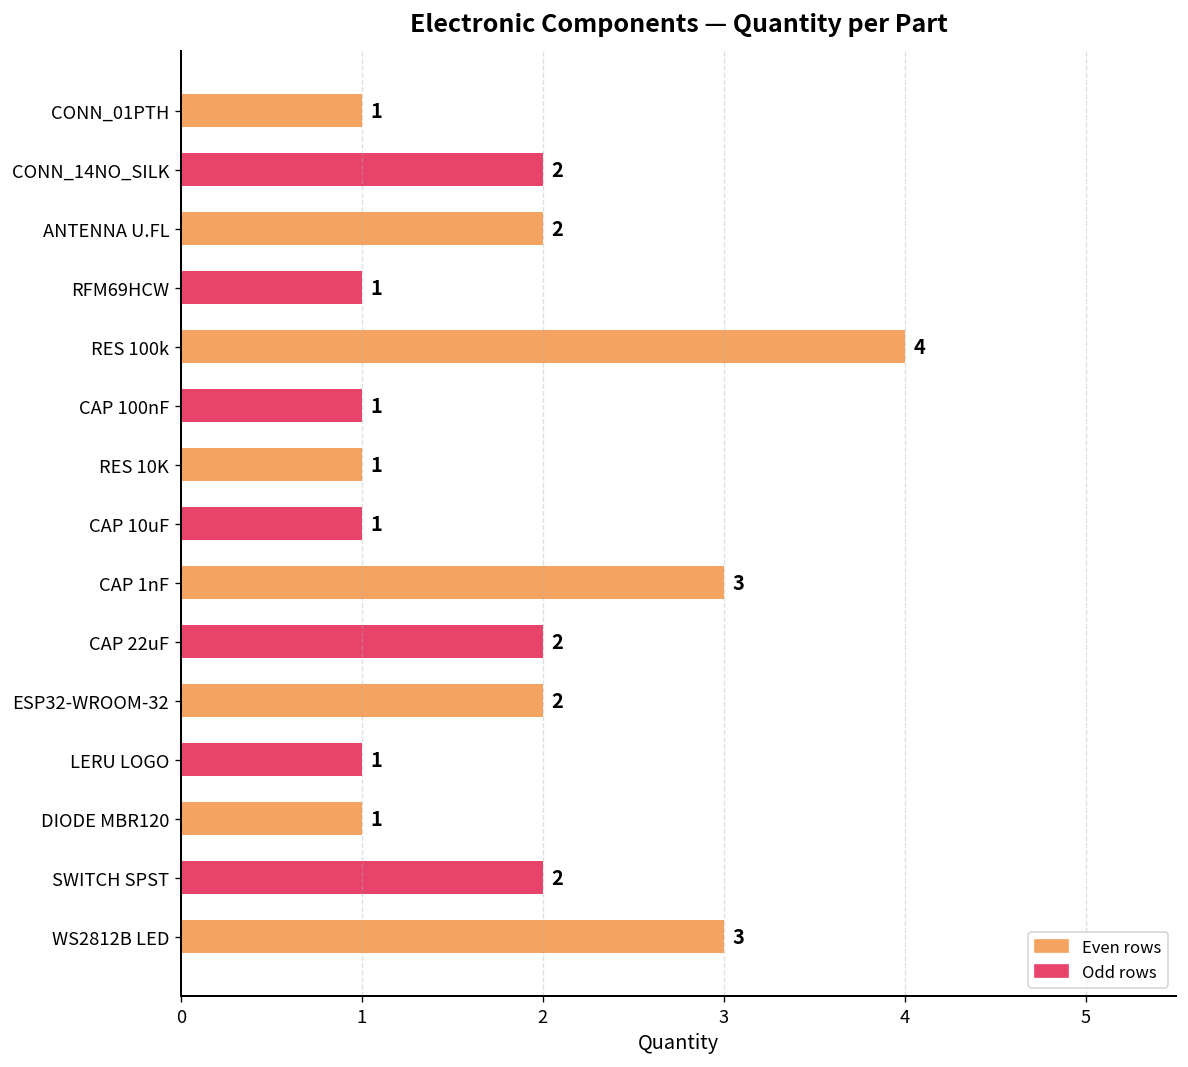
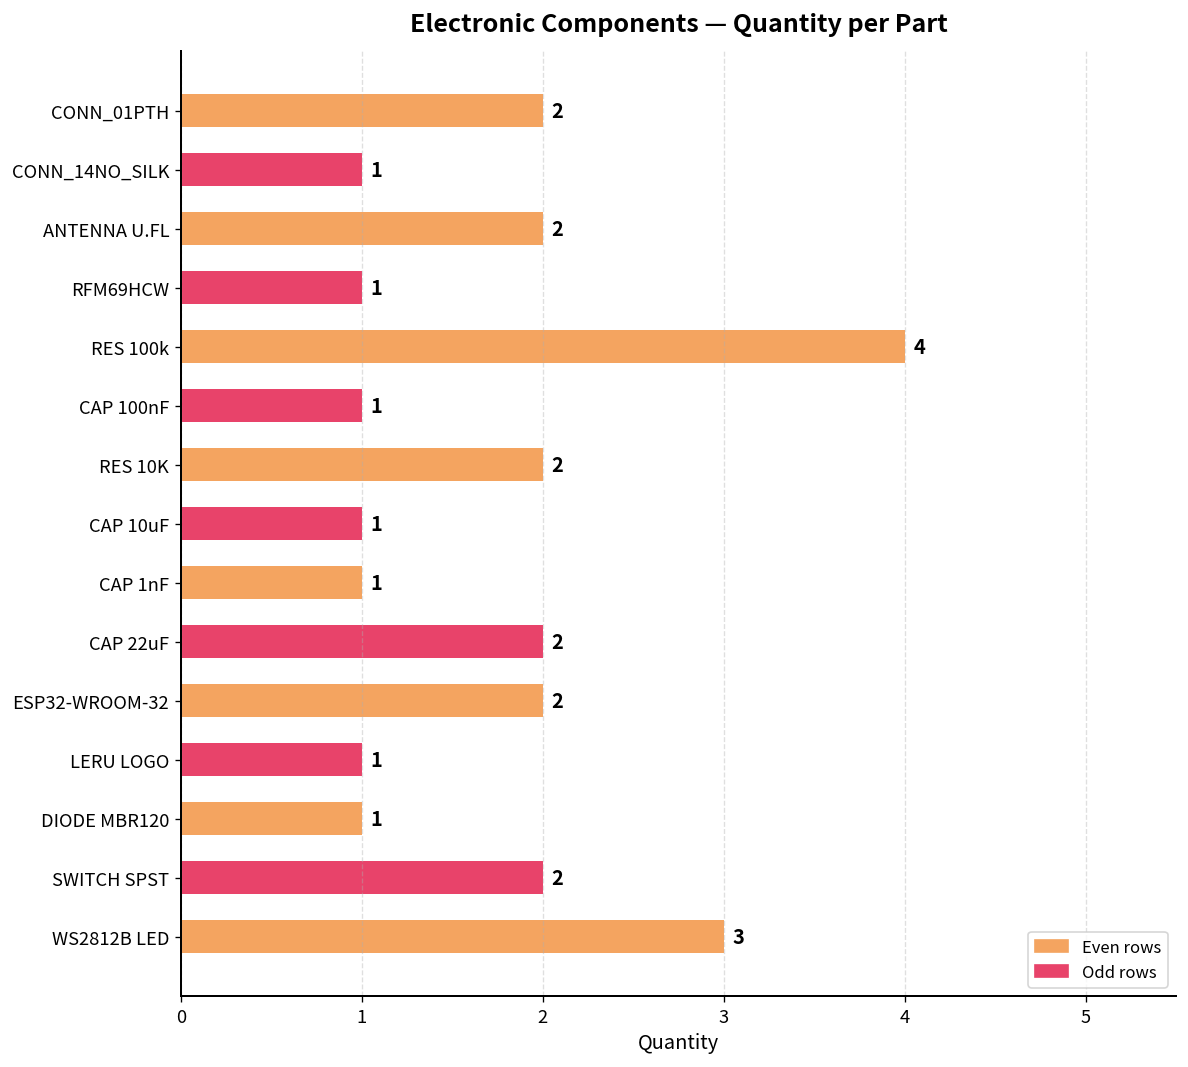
CONN_01PTH: 1 -> 2
CONN_14NO_SILK: 2 -> 1
RES 10K: 1 -> 2
CAP 1nF: 3 -> 1
